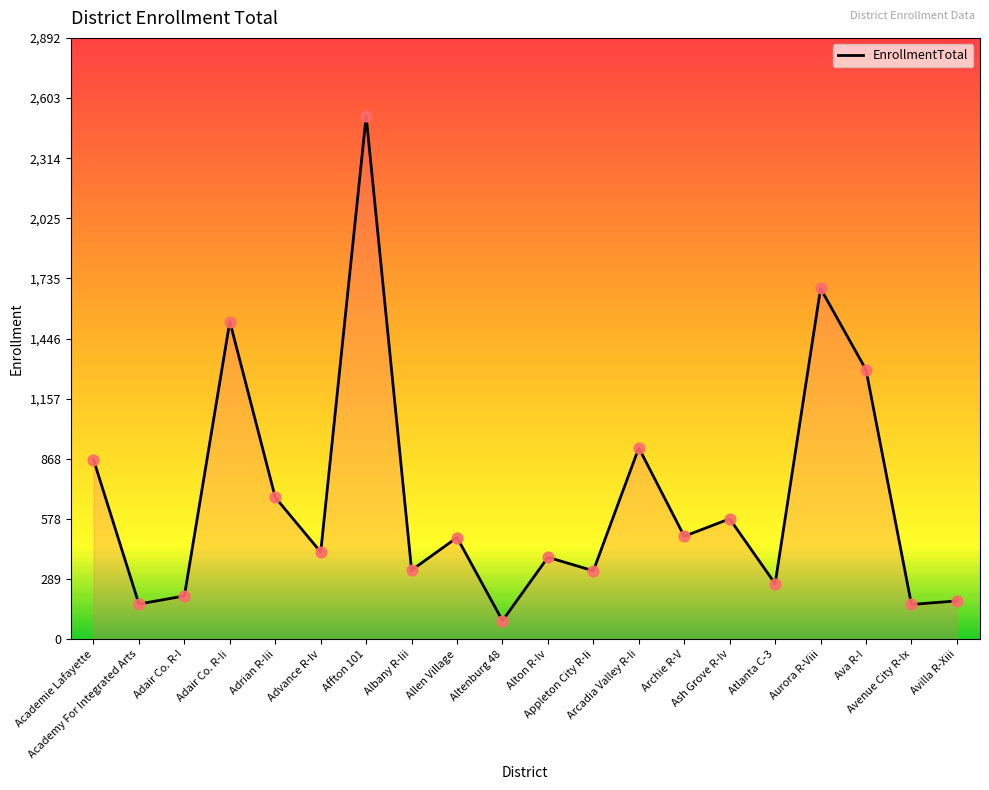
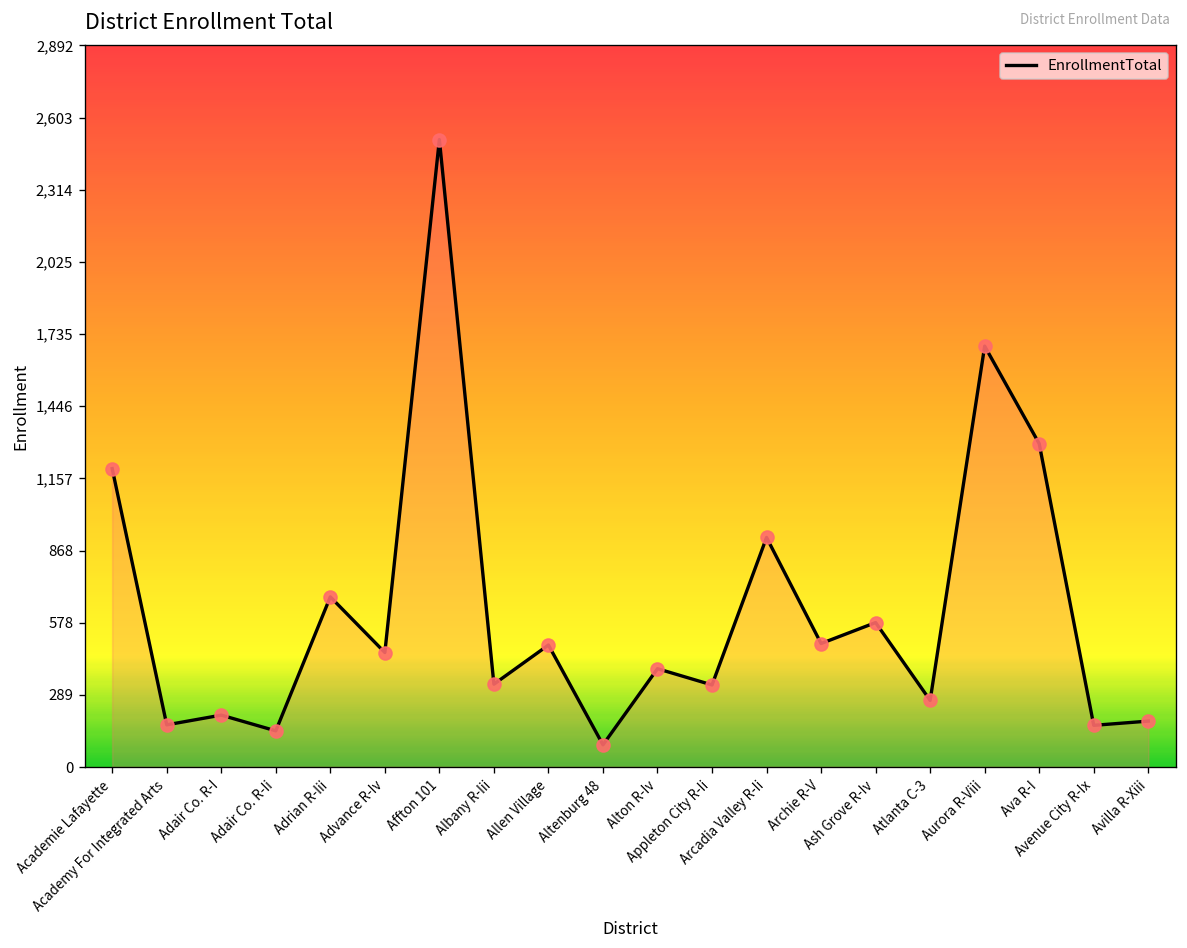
Academie Lafayette: 860 -> 1,200
Adair Co. R-Ii: 1,530 -> 150
Advance R-Iv: 420 -> 460
